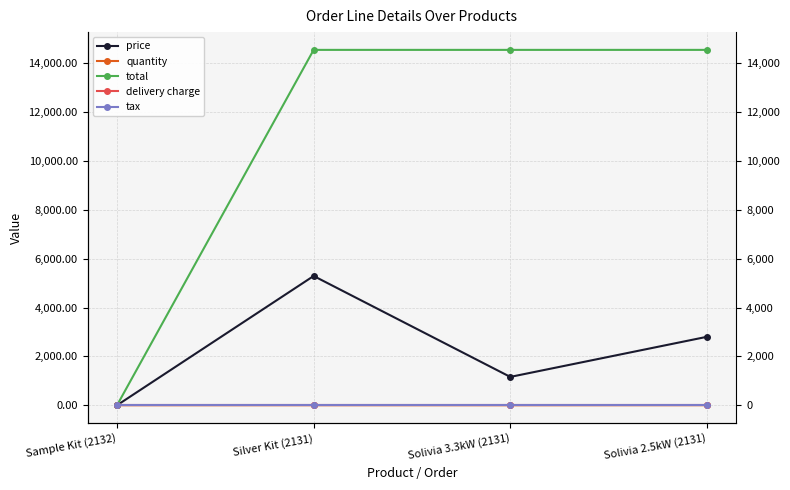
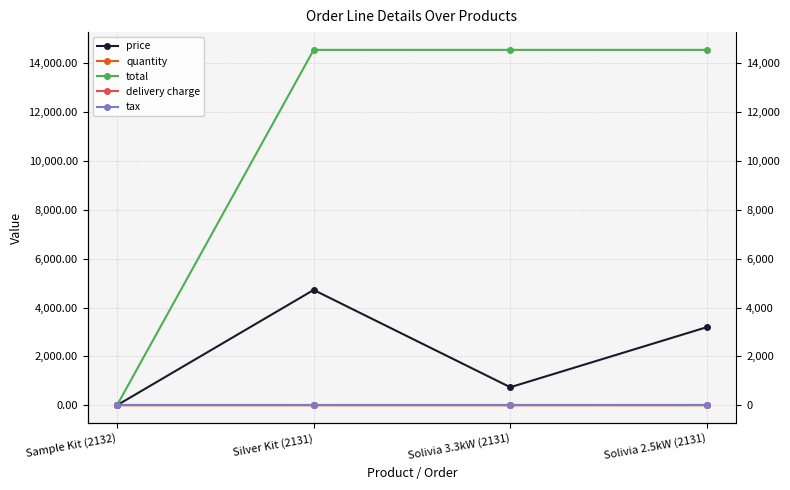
price, Silver Kit (2131): 5,300 -> 4,700
price, Solivia 3.3kW (2131): 1,200 -> 700
price, Solivia 2.5kW (2131): 2,800 -> 3,200
